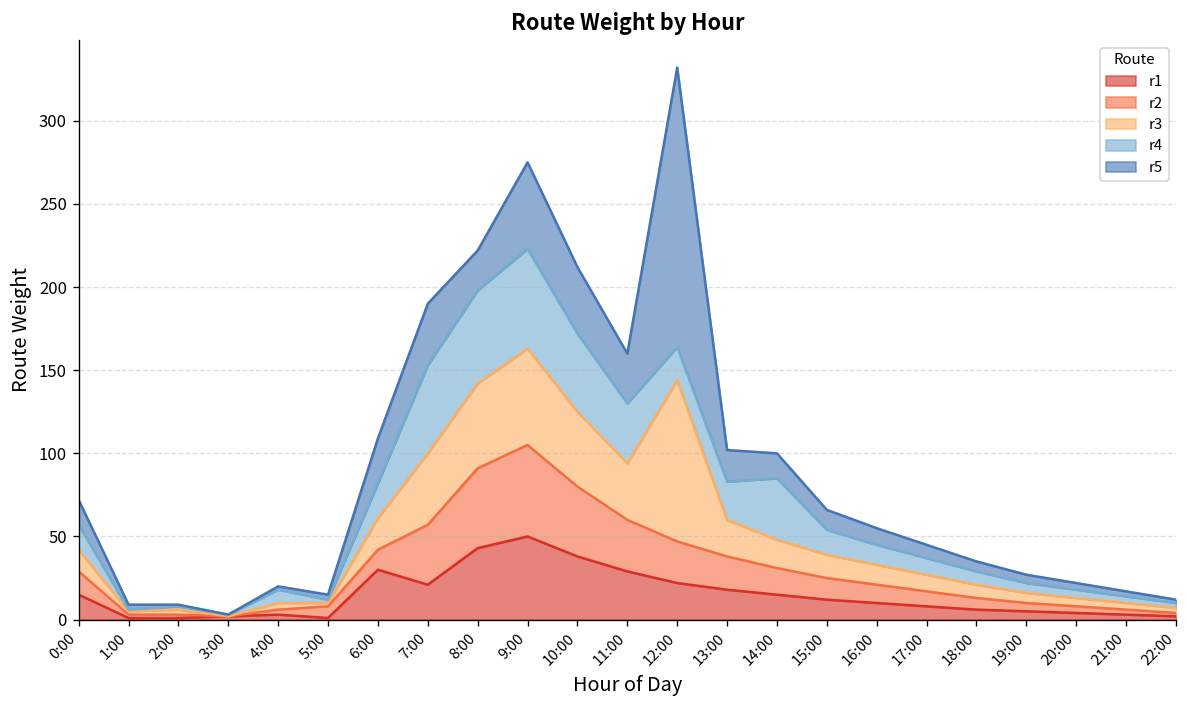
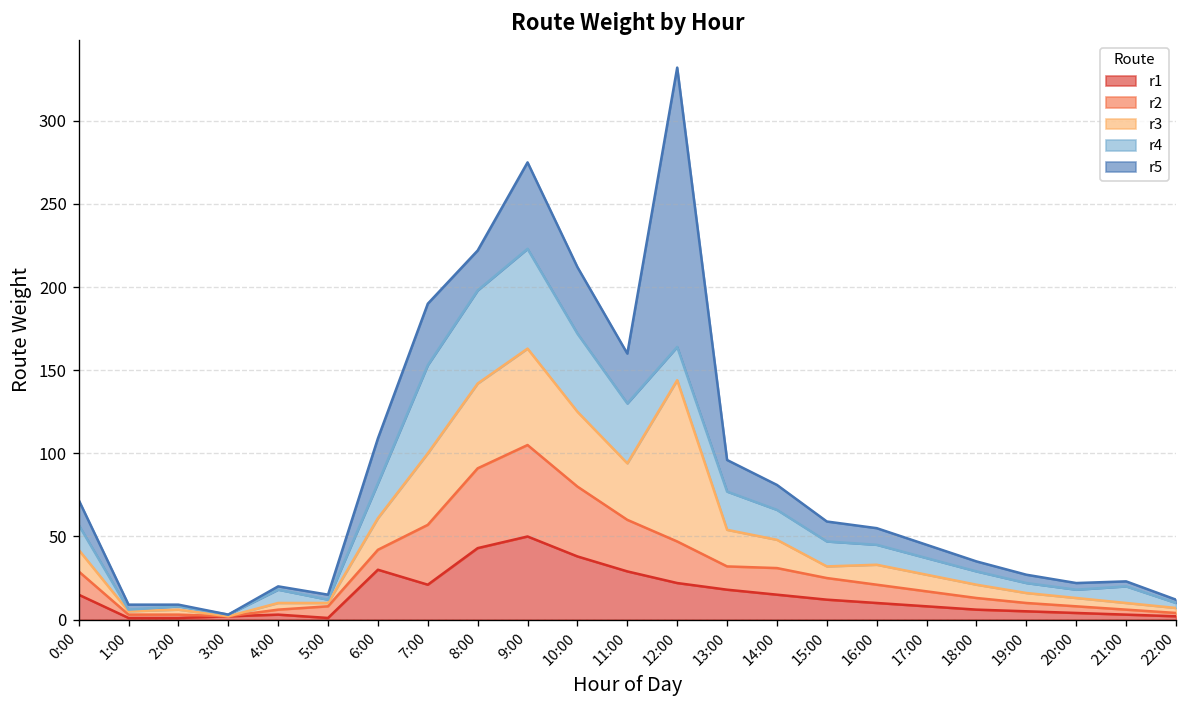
r2, 13:00: 20 -> 14
r4, 14:00: 37 -> 18
r3, 15:00: 14 -> 7
r4, 21:00: 4 -> 10
